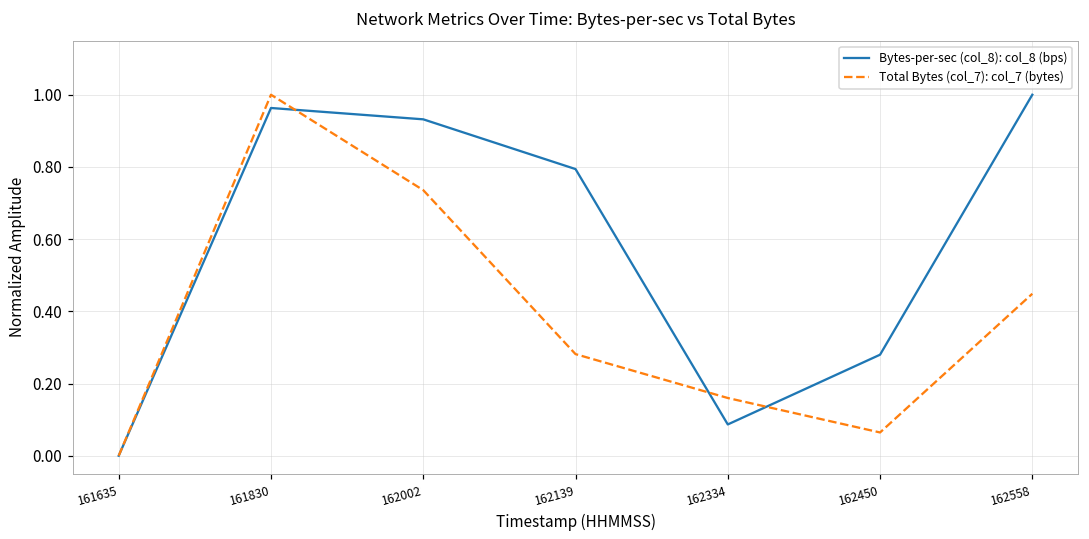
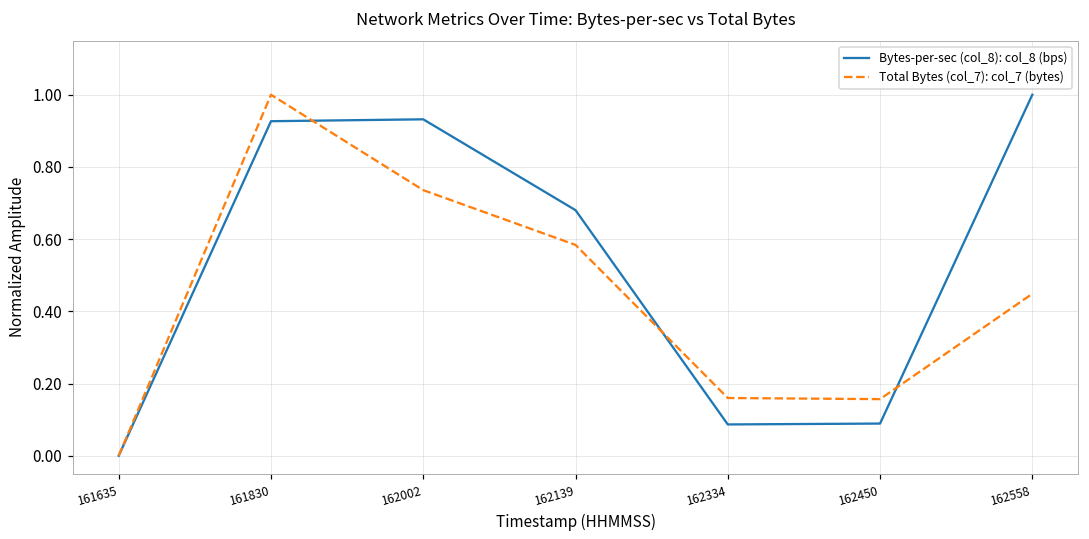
Bytes-per-sec (col_8): col_8 (bps), 161830: 0.96 -> 0.93
Bytes-per-sec (col_8): col_8 (bps), 162139: 0.79 -> 0.68
Total Bytes (col_7): col_7 (bytes), 162139: 0.28 -> 0.58
Bytes-per-sec (col_8): col_8 (bps), 162450: 0.28 -> 0.09
Total Bytes (col_7): col_7 (bytes), 162450: 0.06 -> 0.16
